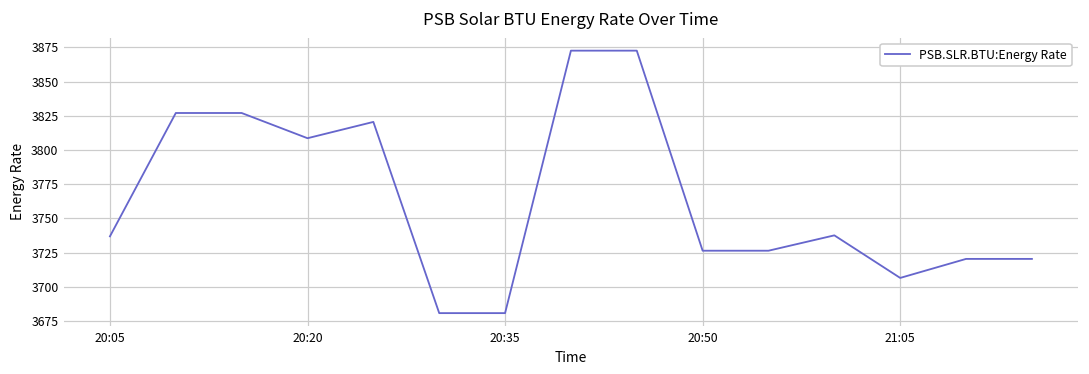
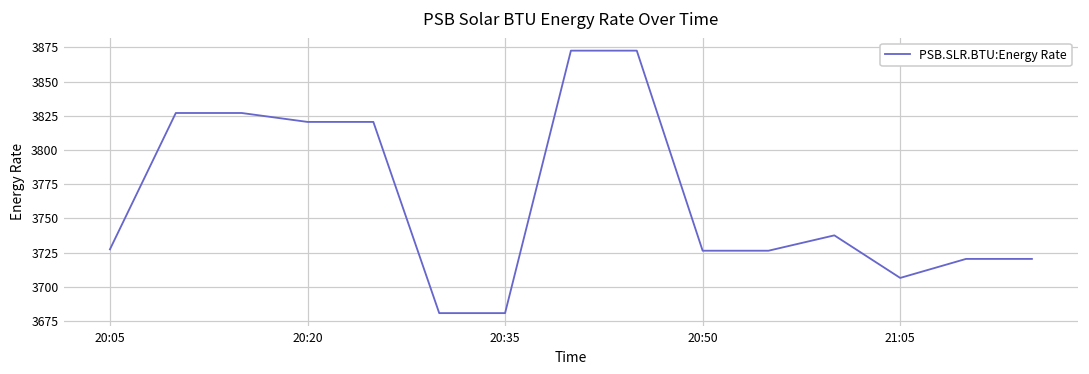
20:05: 3737 -> 3727
20:20: 3809 -> 3821
